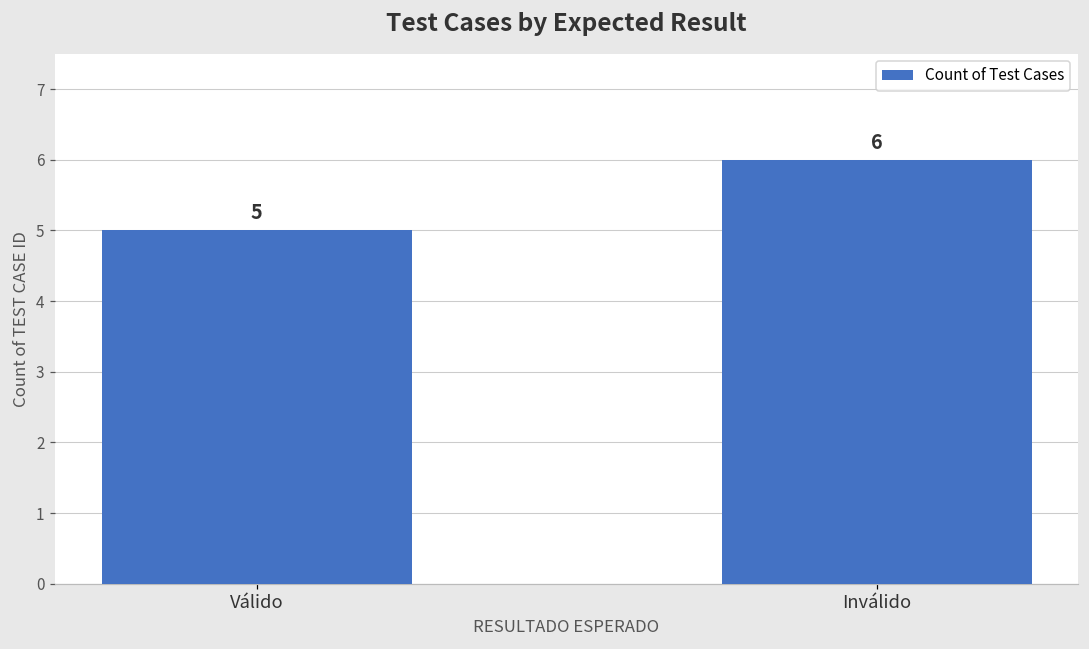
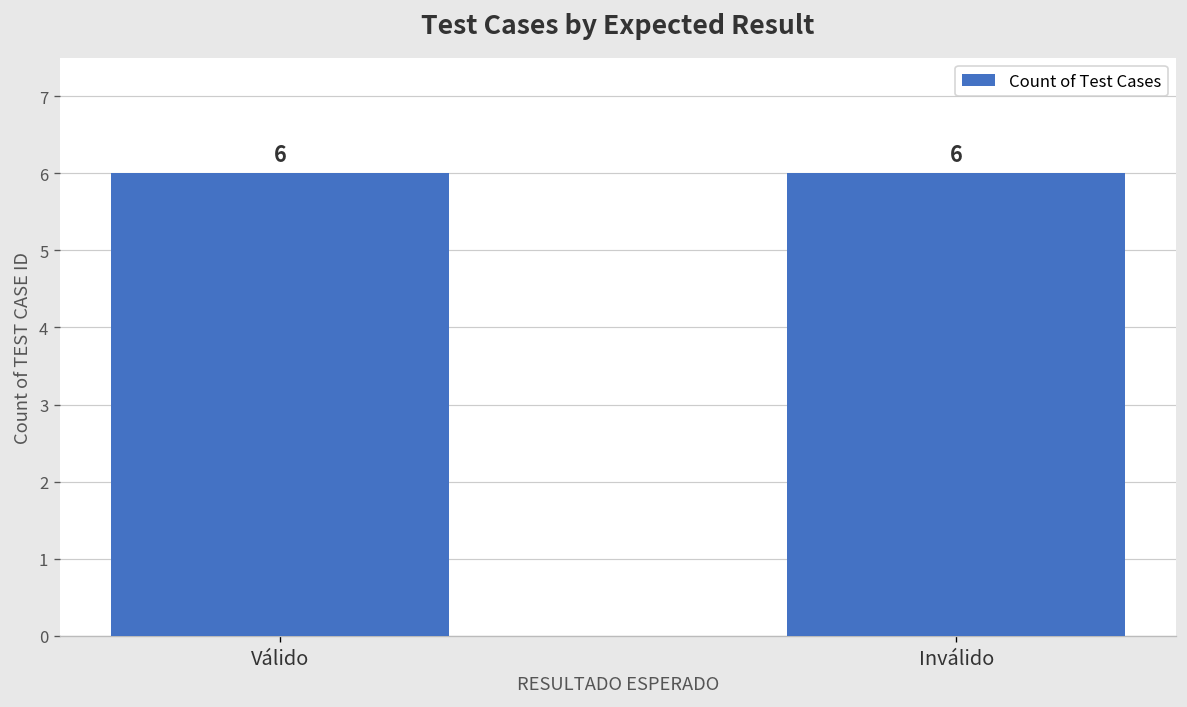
Válido: 5 -> 6
